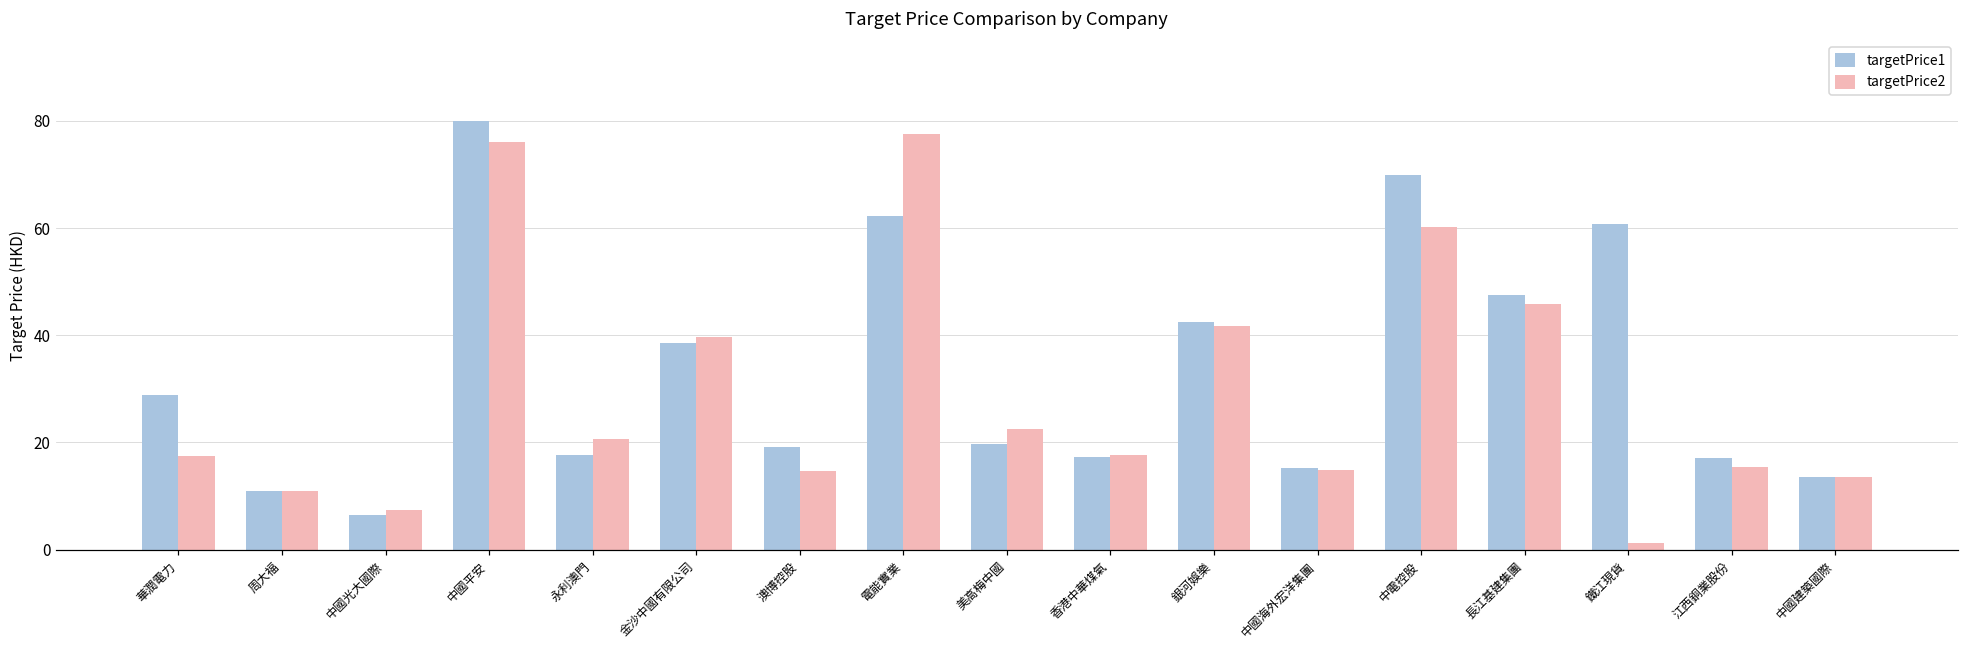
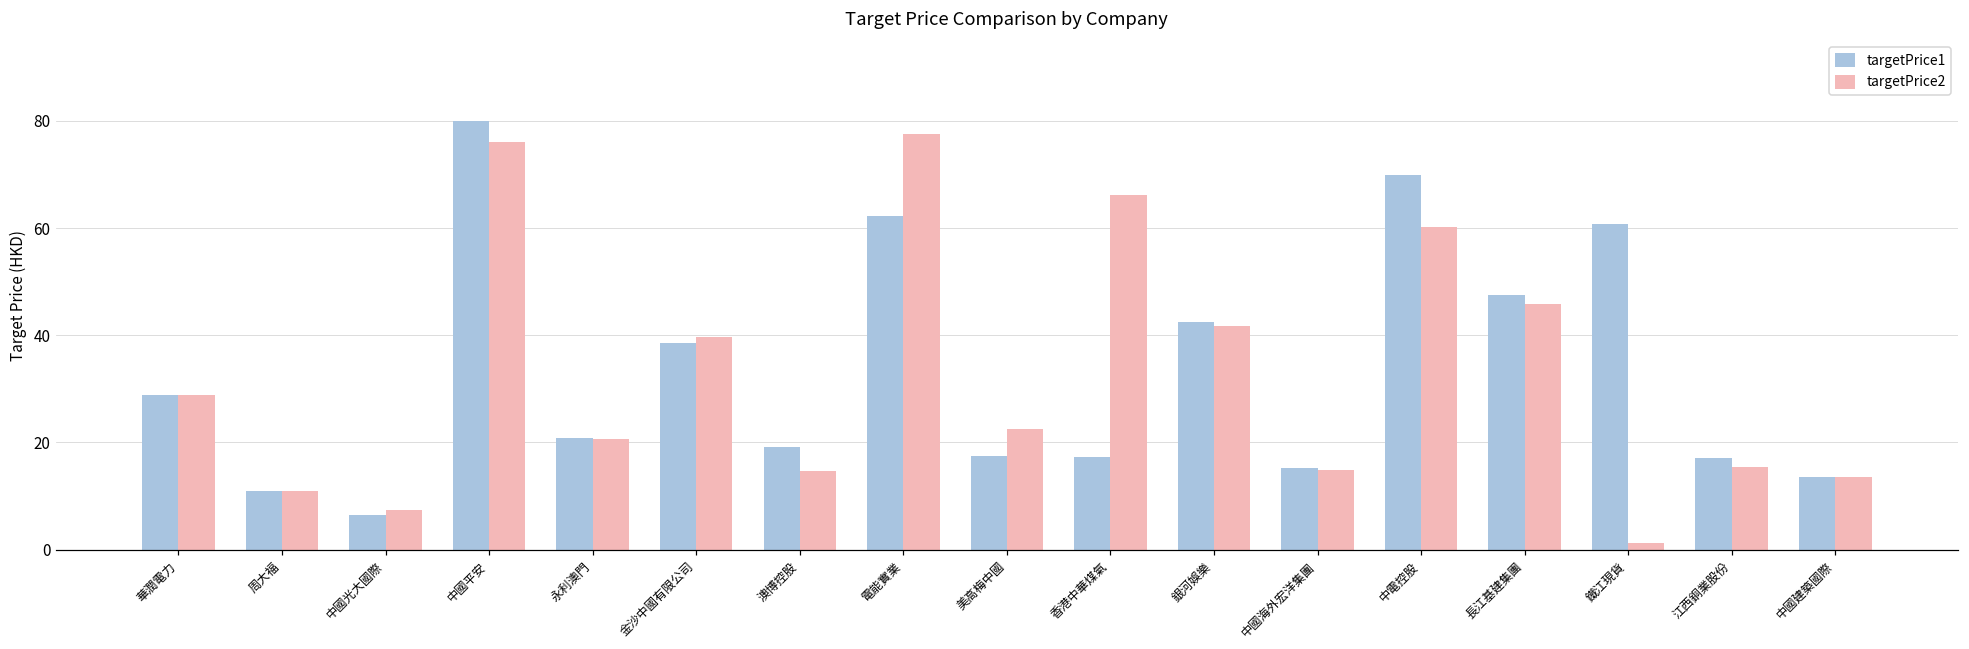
targetPrice2, 華潤電力: 18 -> 29
targetPrice1, 永利澳門: 18 -> 21
targetPrice1, 美高梅中國: 20 -> 18
targetPrice2, 香港中華煤氣: 18 -> 66
